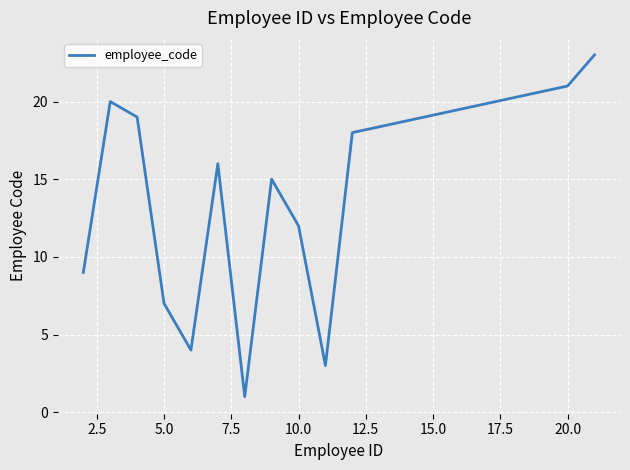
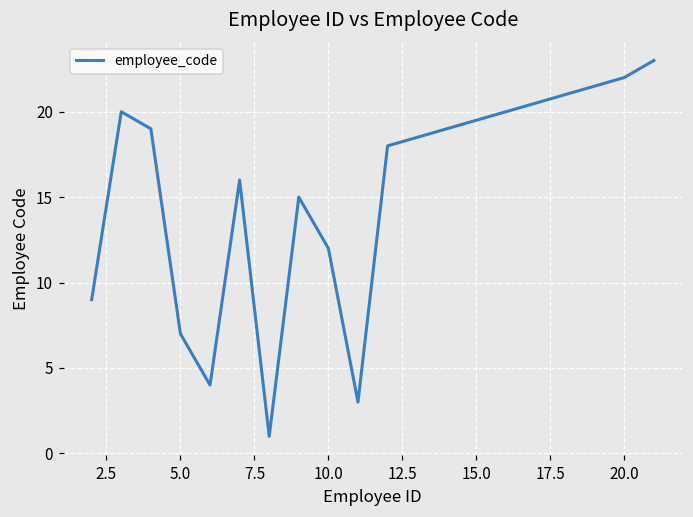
20.0: 21 -> 22
